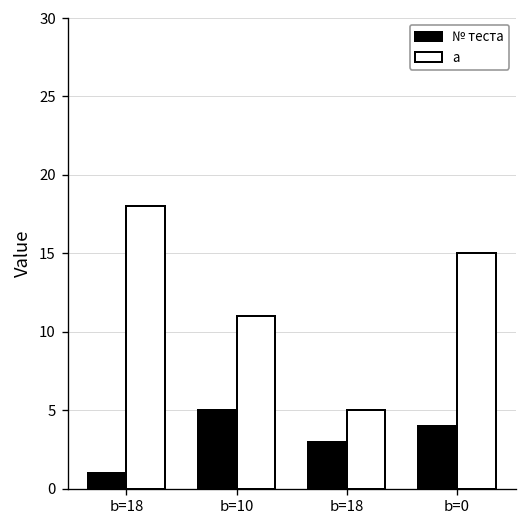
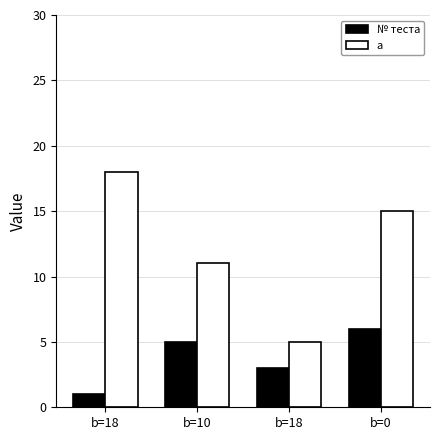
№ теста, b=0: 4 -> 6
